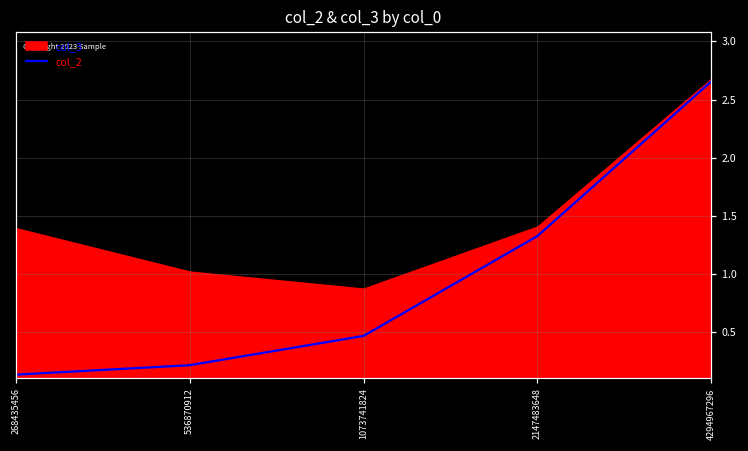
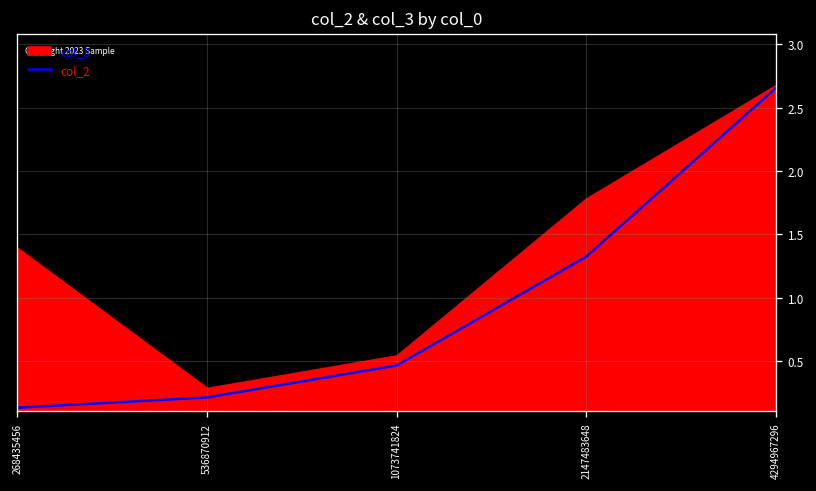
col_3, 536870912: 1.02 -> 0.29
col_3, 1073741824: 0.87 -> 0.55
col_3, 2147483648: 1.41 -> 1.78
